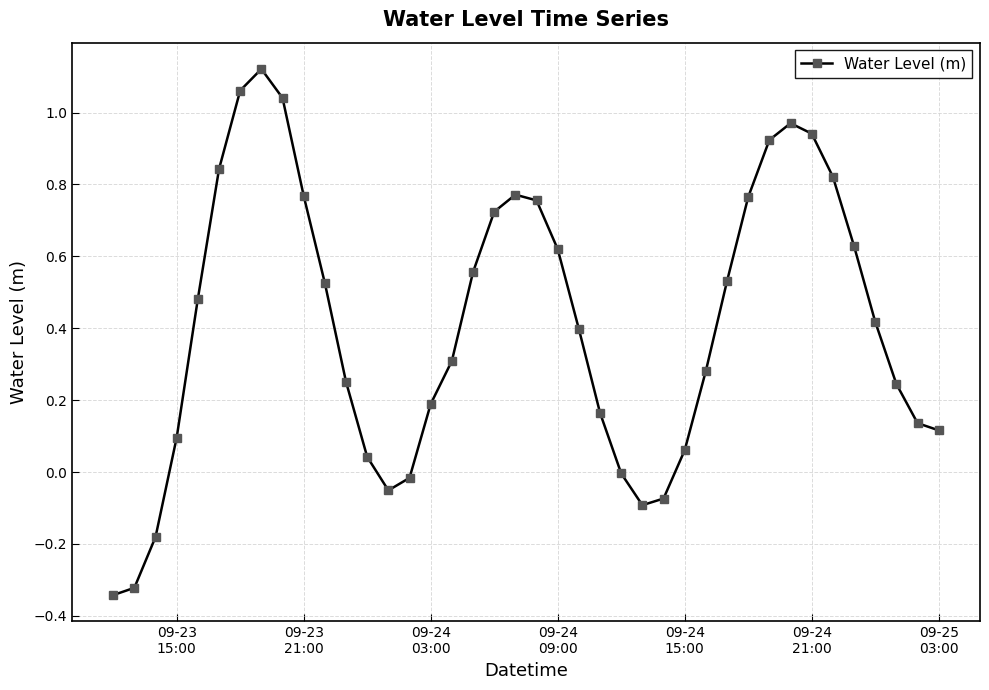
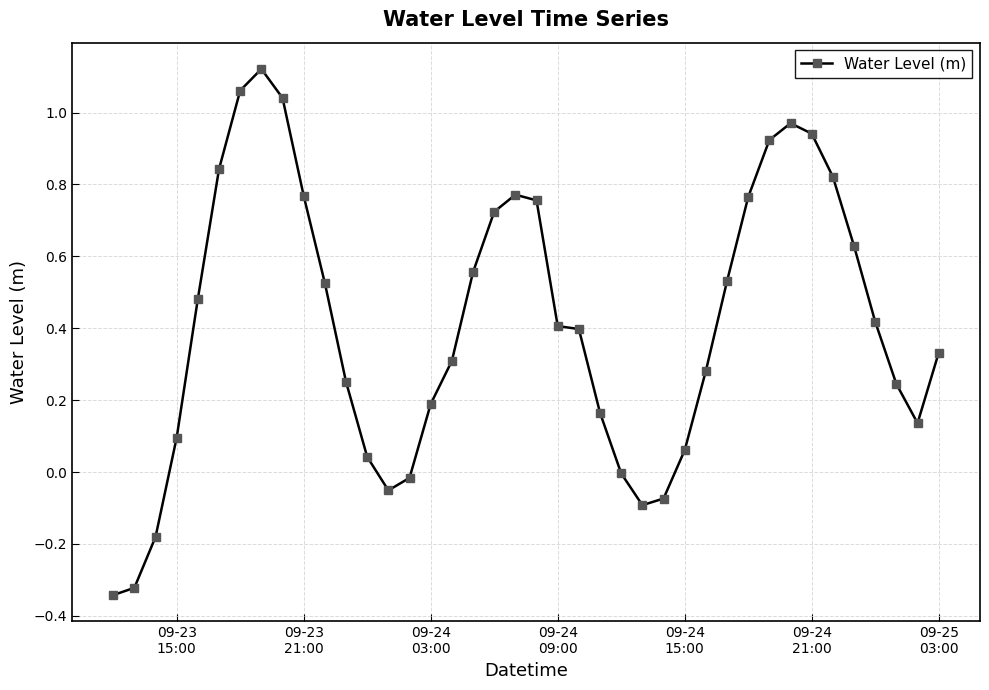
09-24 09:00: 0.62 -> 0.41
09-25 03:00: 0.12 -> 0.33
